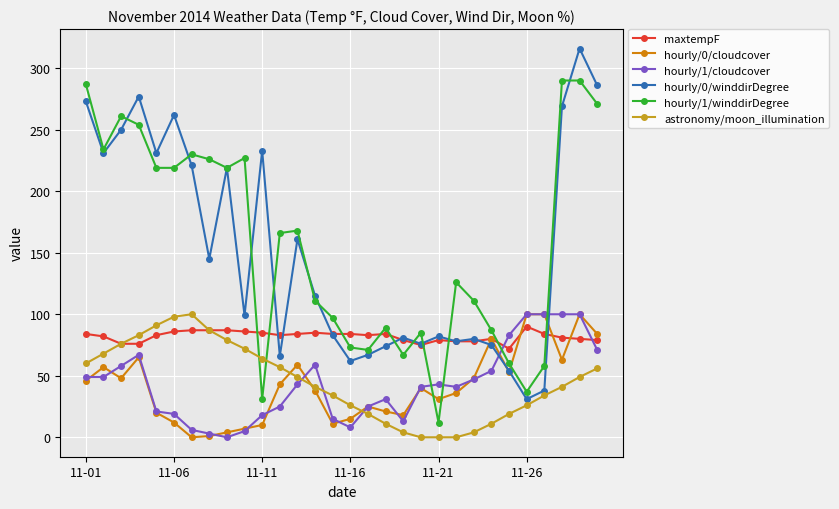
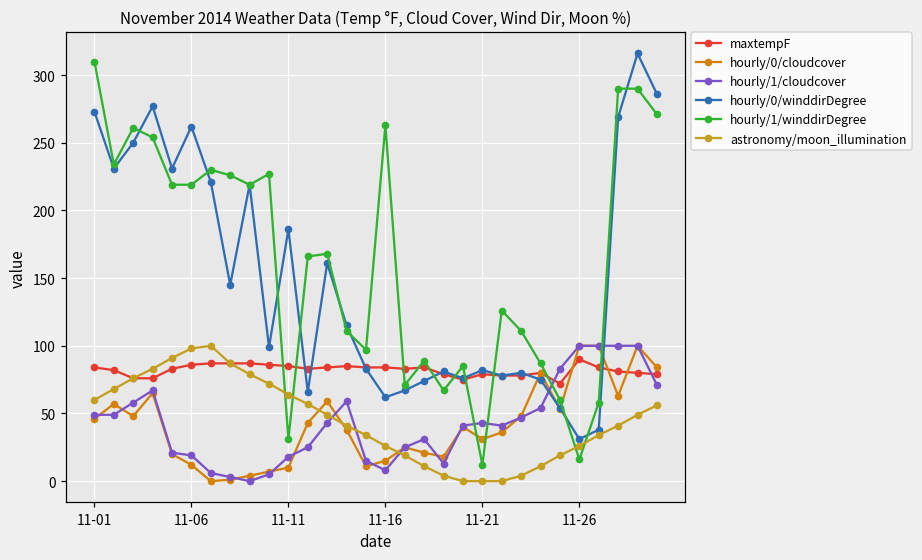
hourly/1/winddirDegree, 11-01: 287 -> 310
hourly/0/winddirDegree, 11-11: 233 -> 186
hourly/1/winddirDegree, 11-16: 73 -> 263
hourly/1/winddirDegree, 11-26: 37 -> 16
